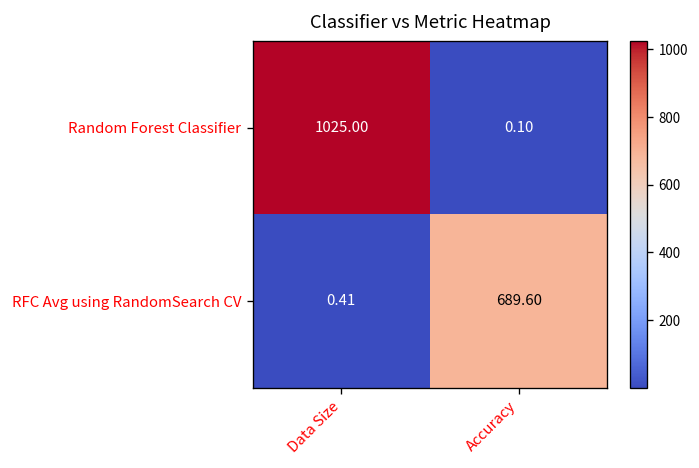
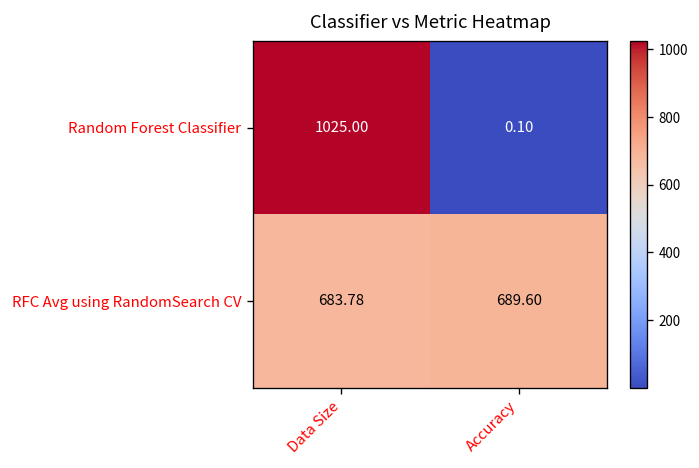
RFC Avg using RandomSearch CV, Data Size: 0.41 -> 683.78
